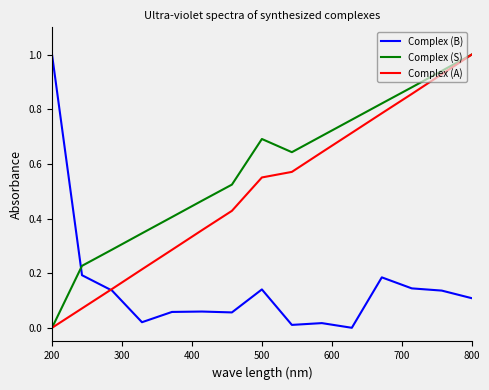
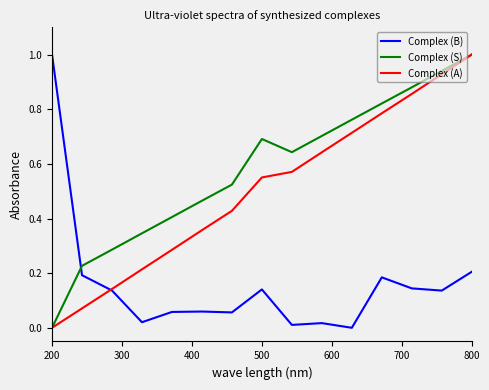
Complex (B), 800: 0.11 -> 0.21
